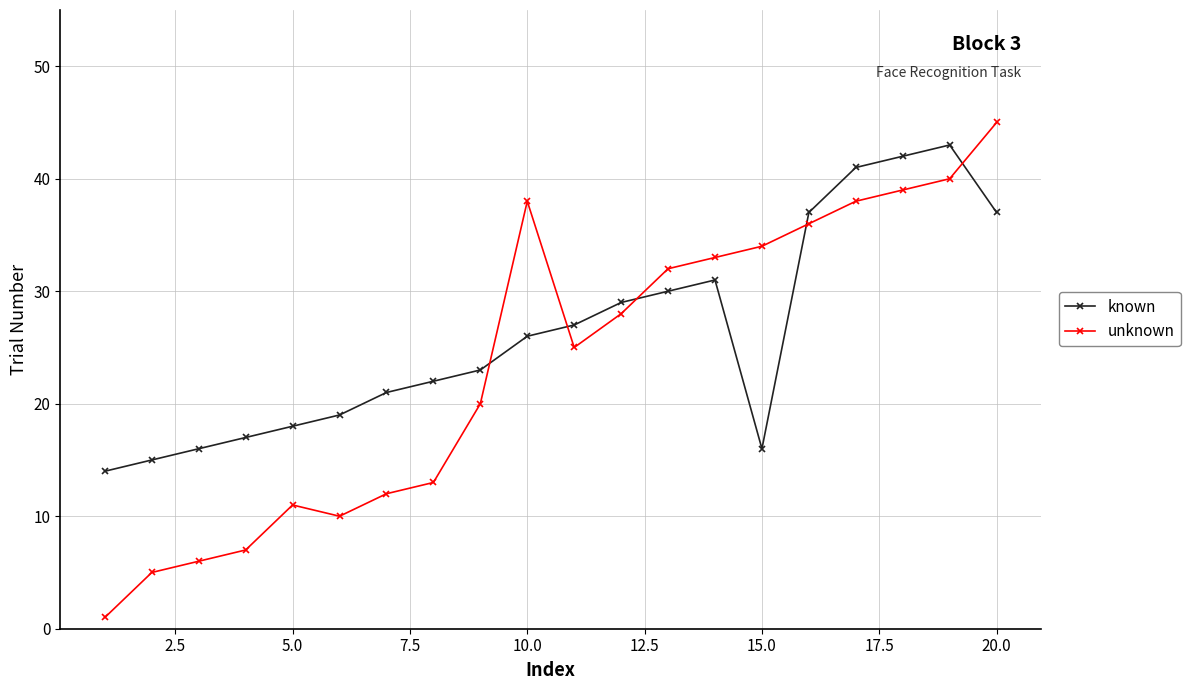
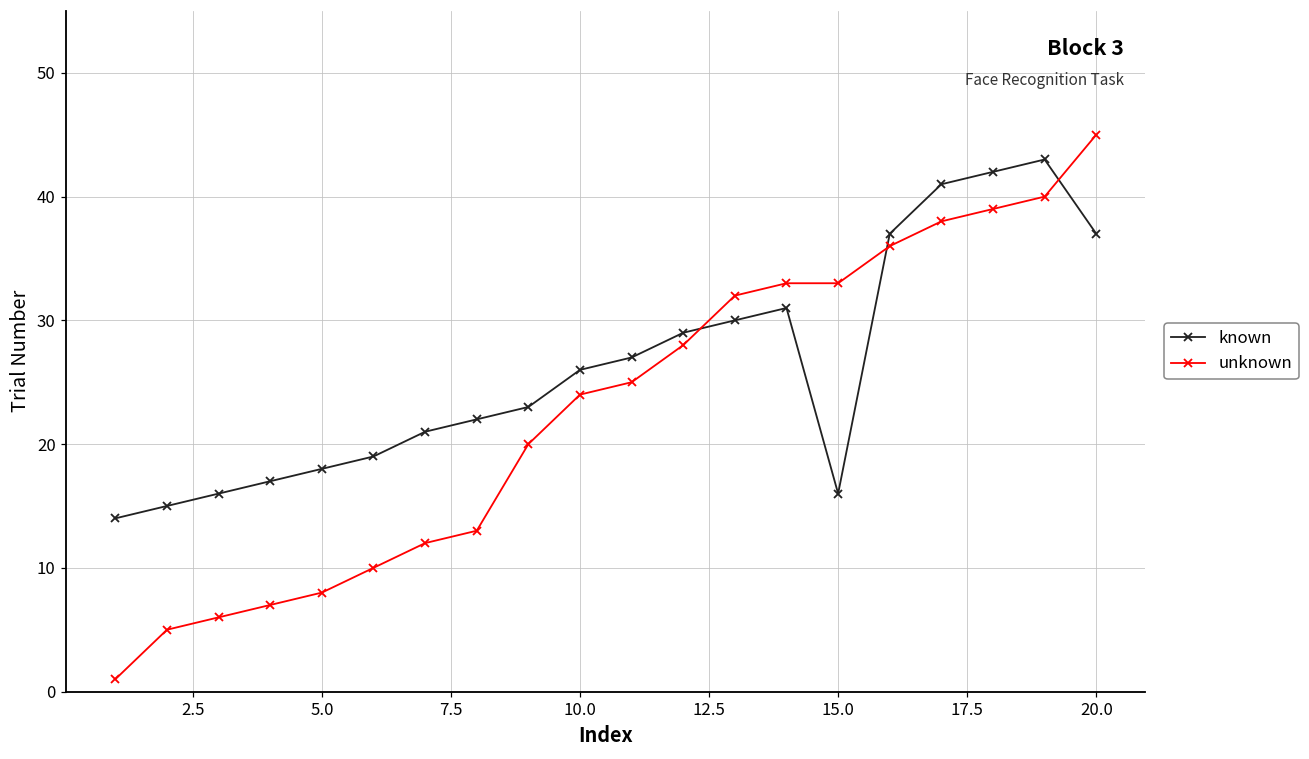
unknown, 5.0: 11 -> 8
unknown, 10.0: 38 -> 24
unknown, 15.0: 34 -> 33
